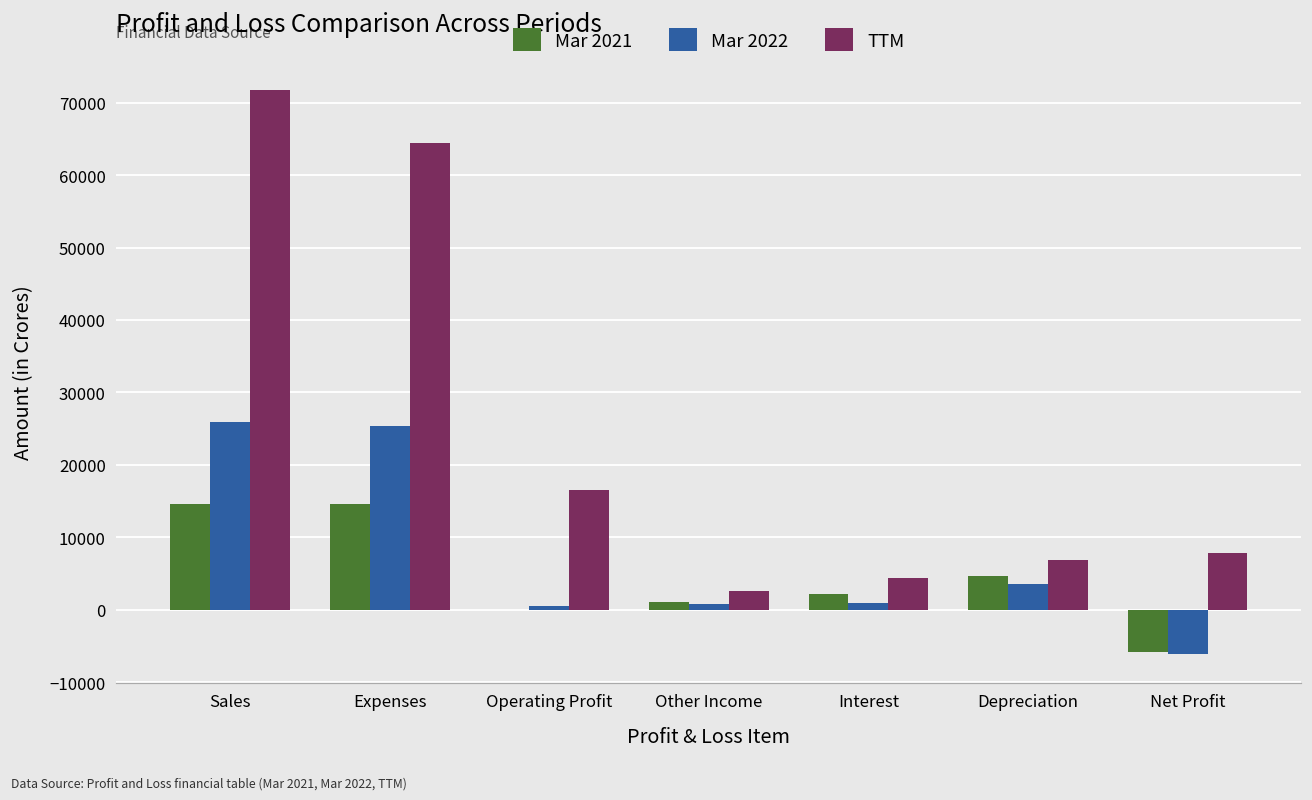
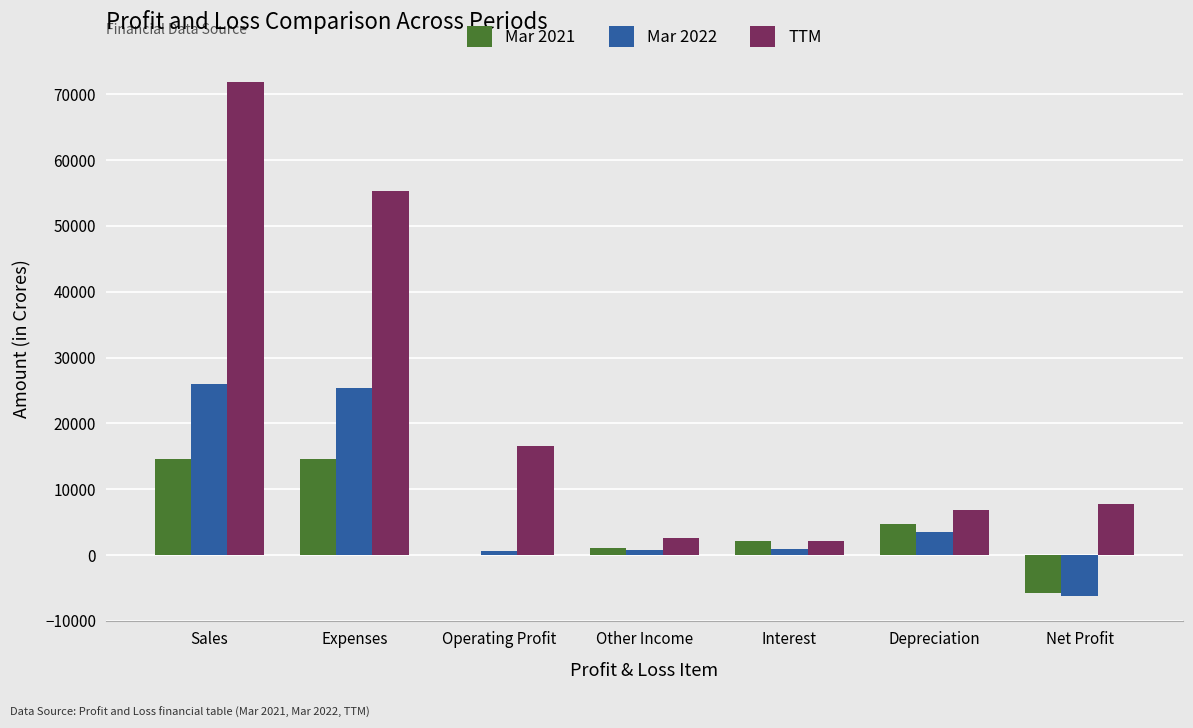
TTM, Expenses: 64000 -> 55000
TTM, Interest: 4000 -> 2000
